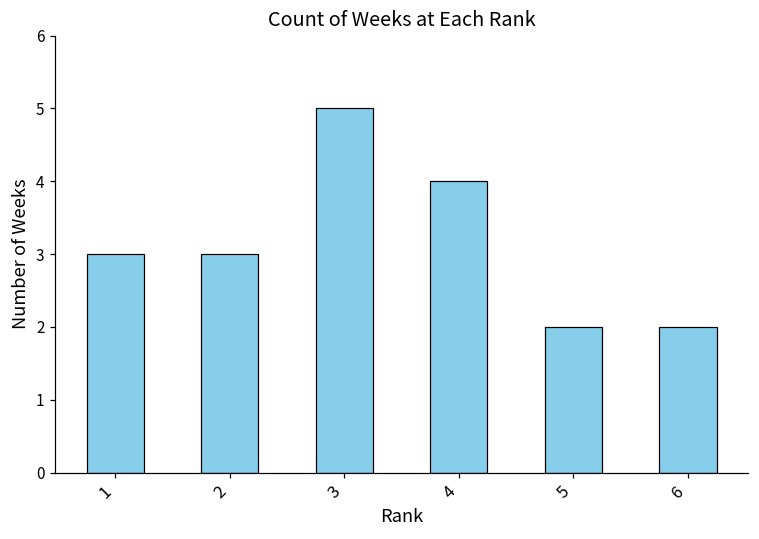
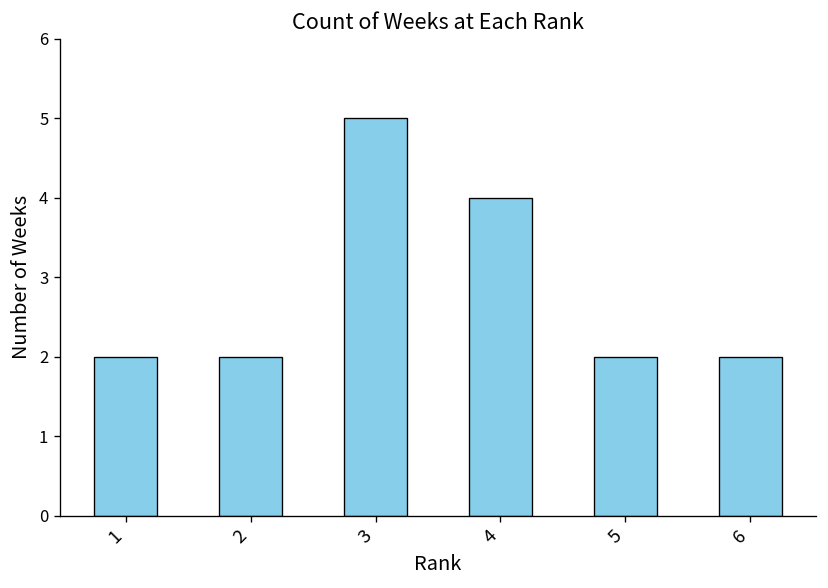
1: 3 -> 2
2: 3 -> 2
